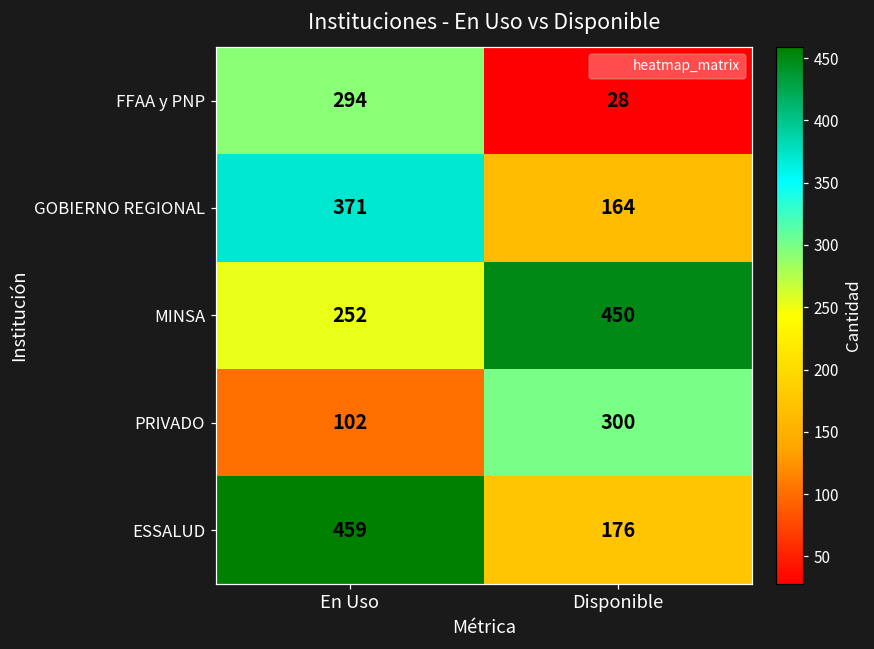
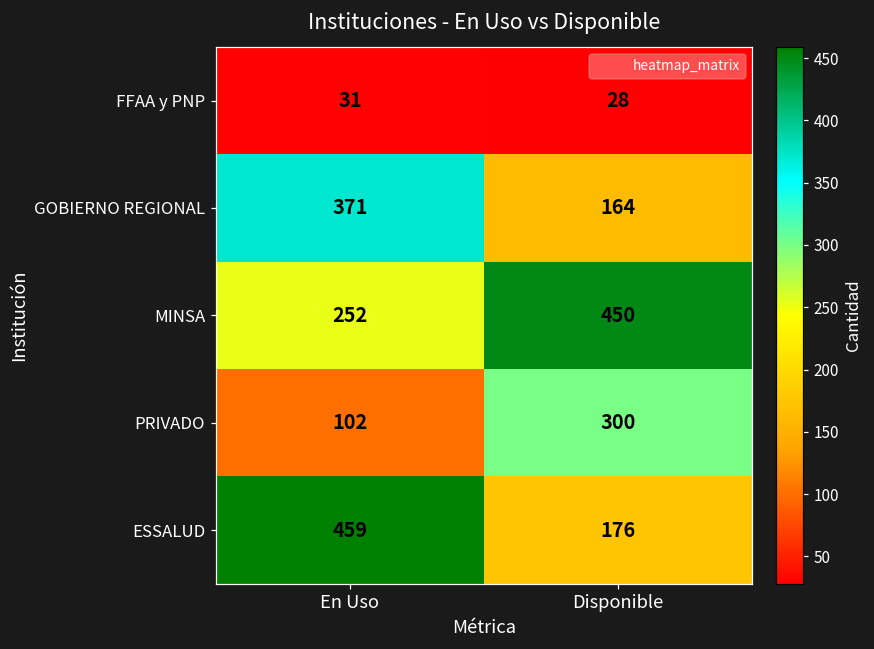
FFAA y PNP, En Uso: 294 -> 31
